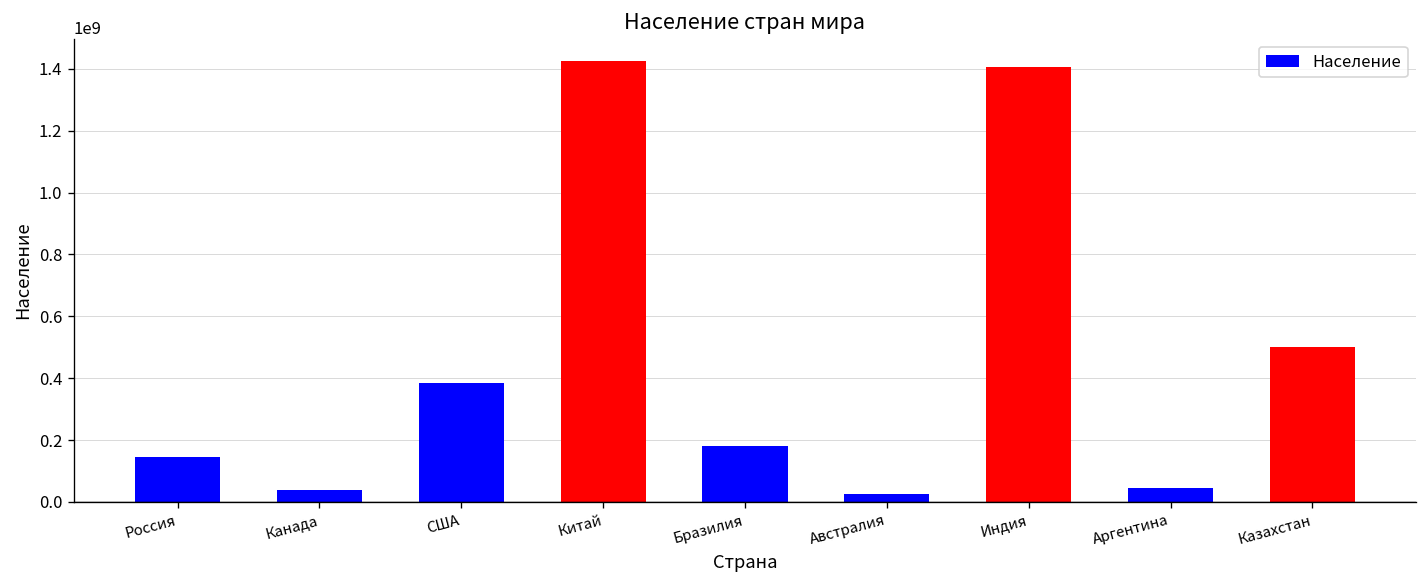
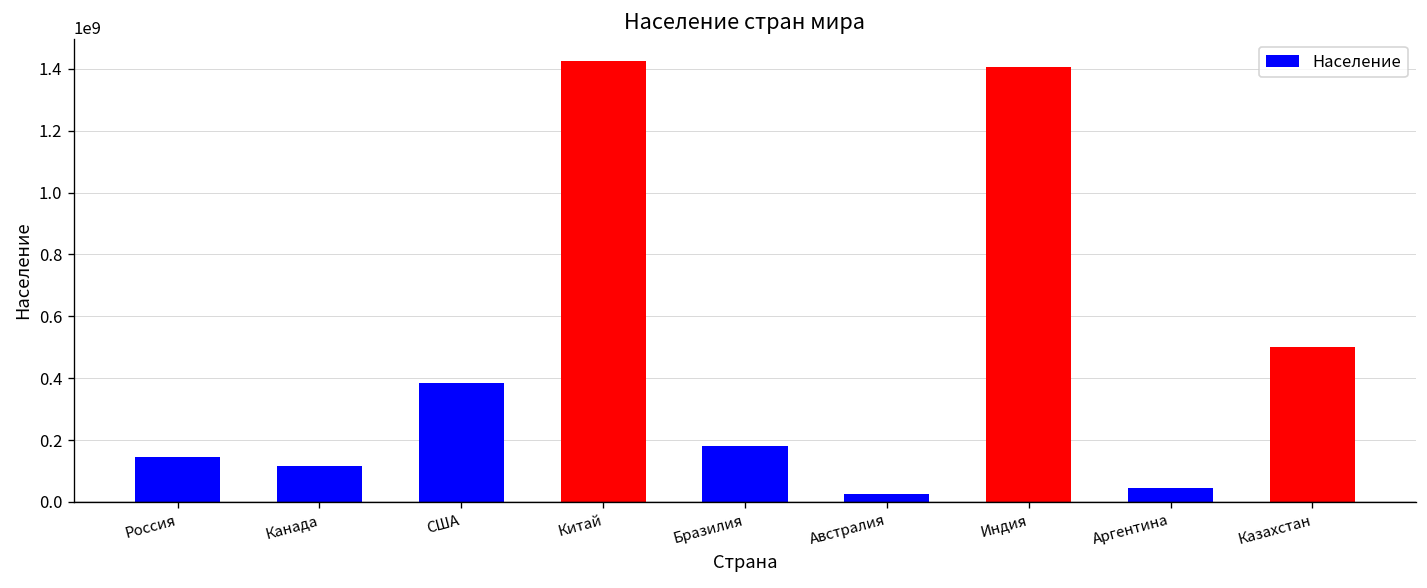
Канада: 40000000 -> 120000000
